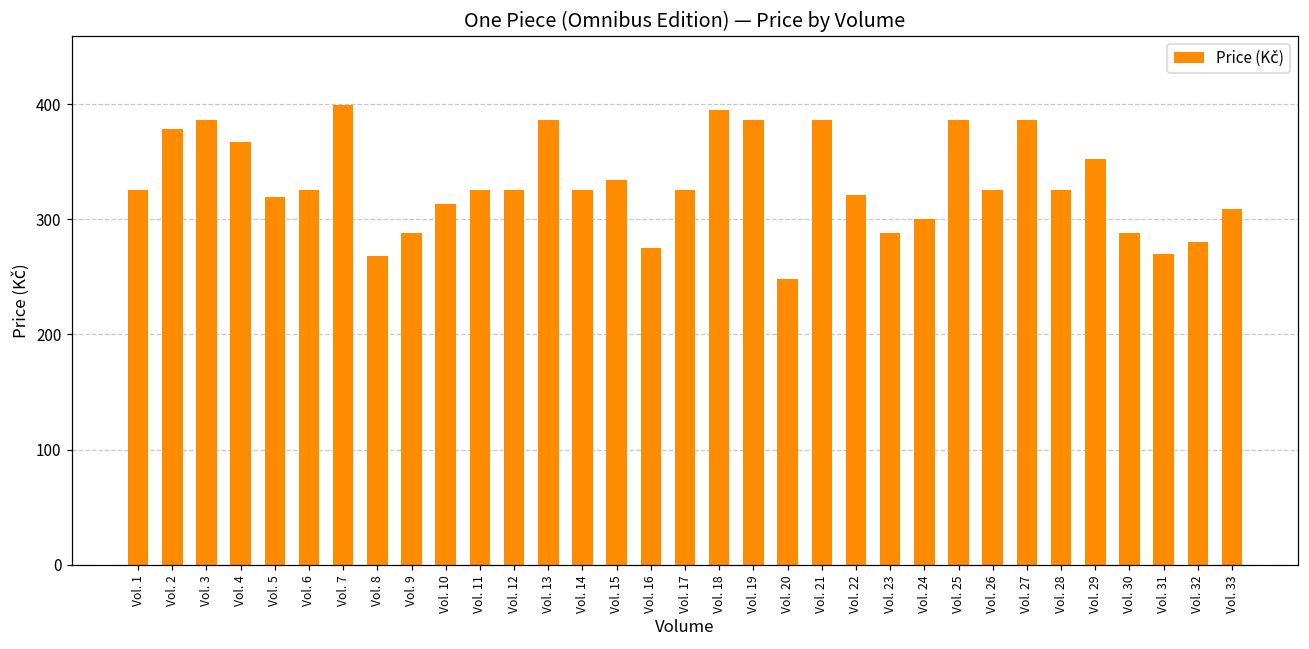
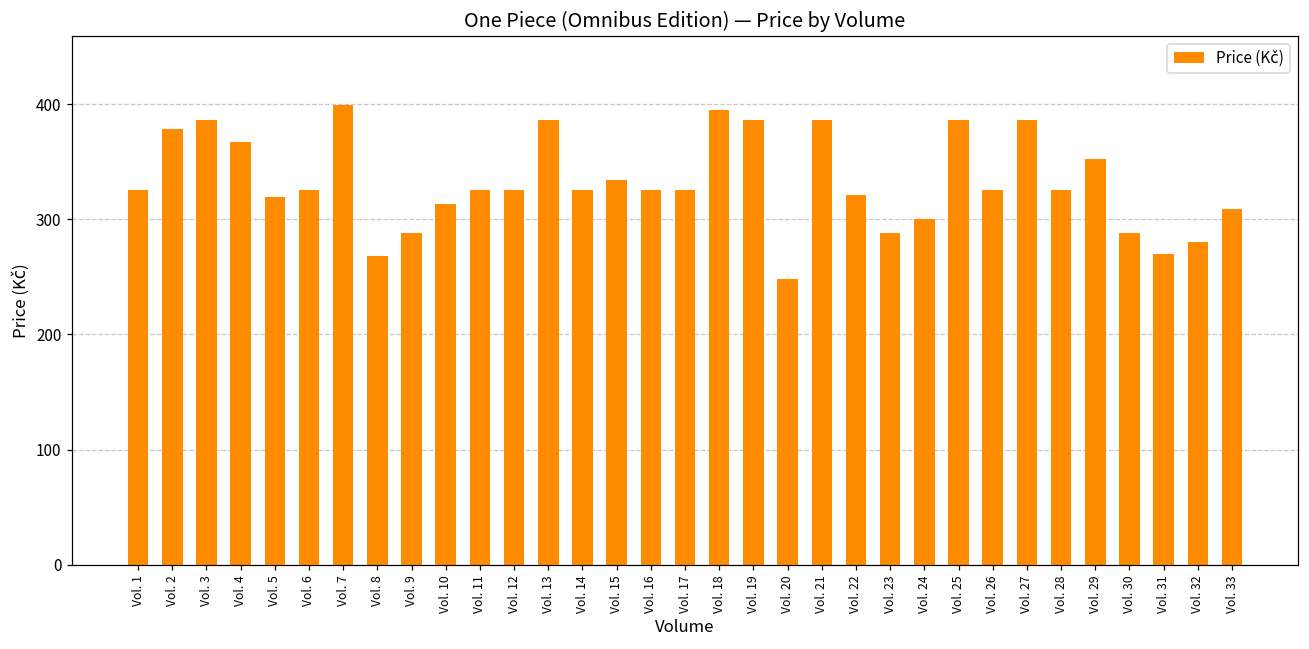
Vol. 16: 275 -> 325
